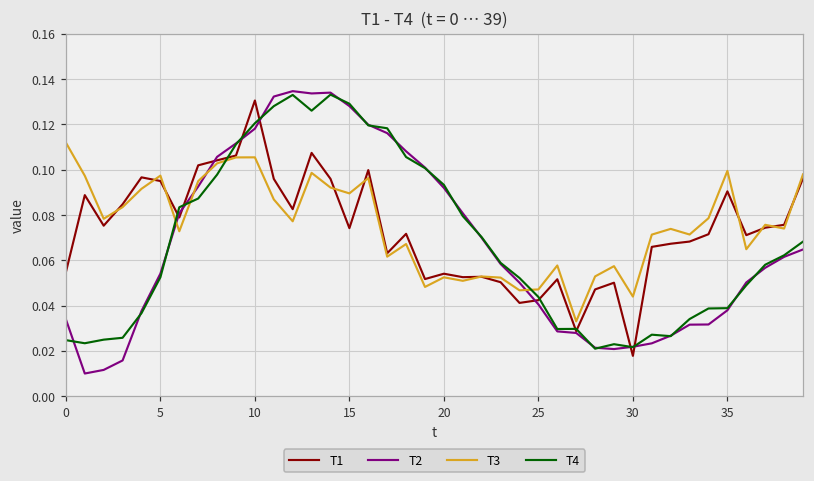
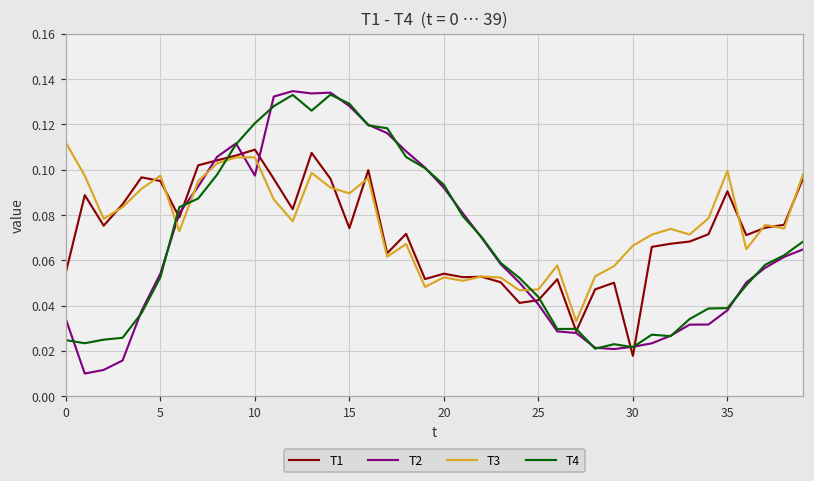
T1, 10: 0.131 -> 0.109
T2, 10: 0.118 -> 0.097
T3, 30: 0.044 -> 0.066
